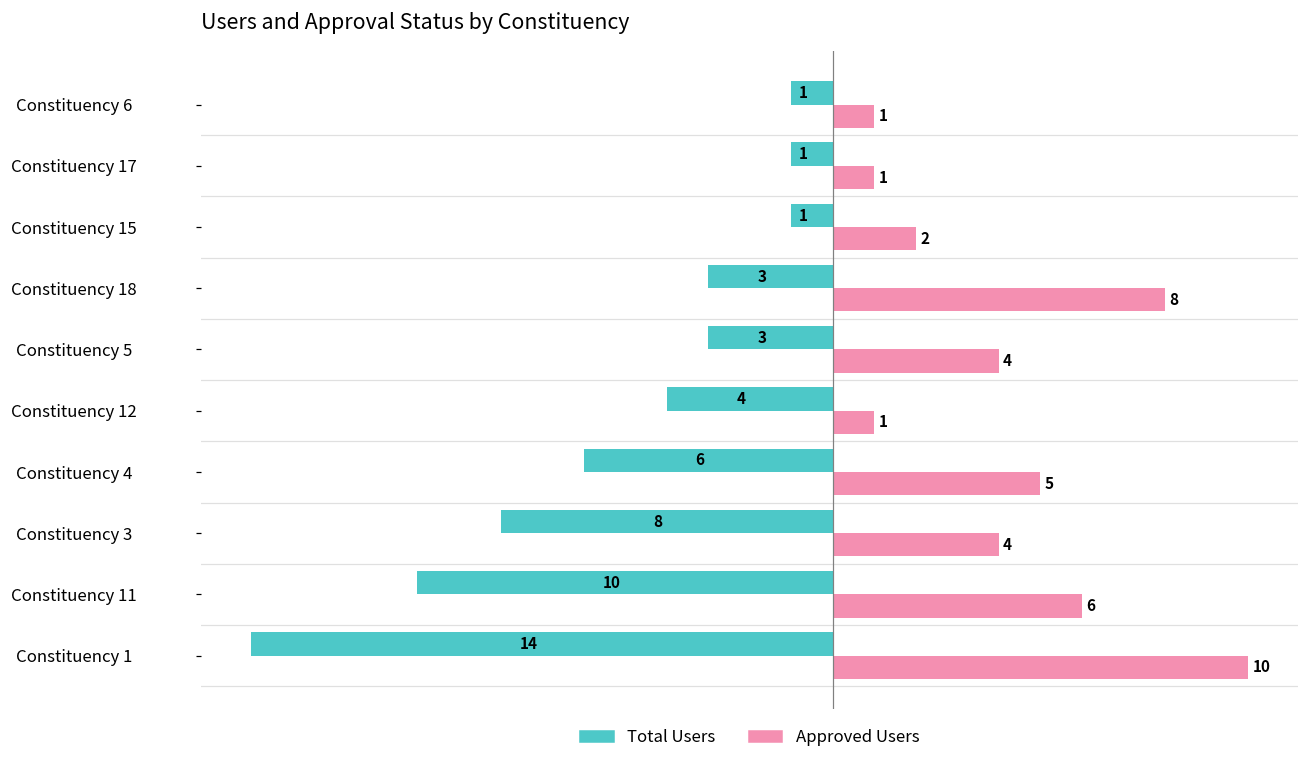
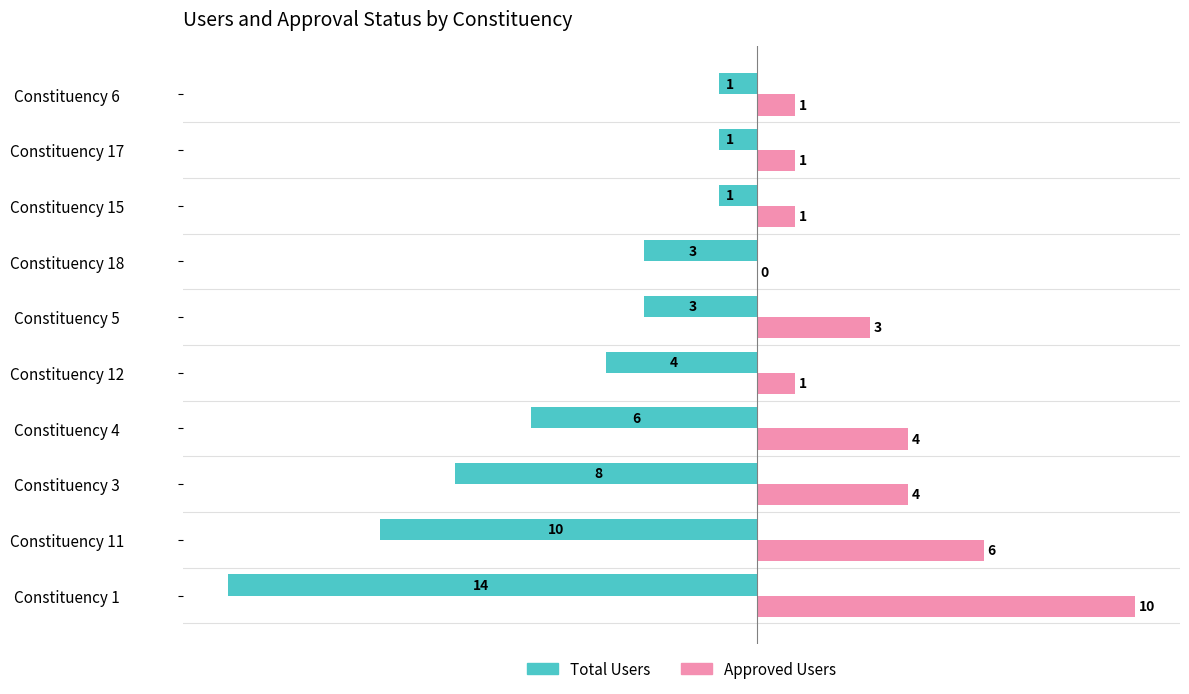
Approved Users, Constituency 15: 2 -> 1
Approved Users, Constituency 18: 8 -> 0
Approved Users, Constituency 5: 4 -> 3
Approved Users, Constituency 4: 5 -> 4
